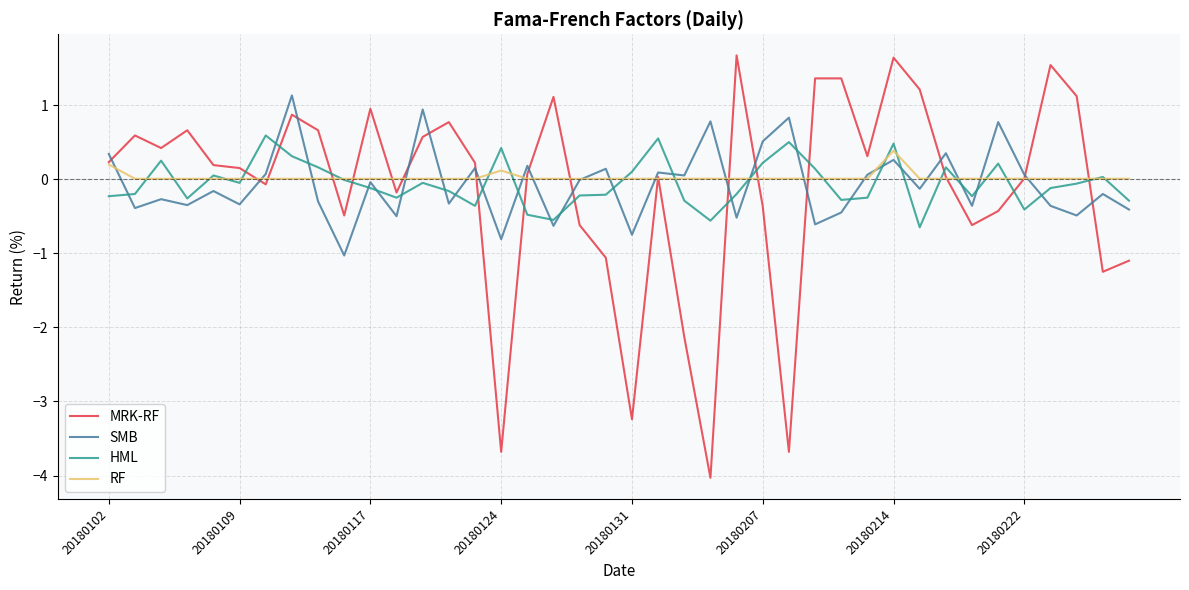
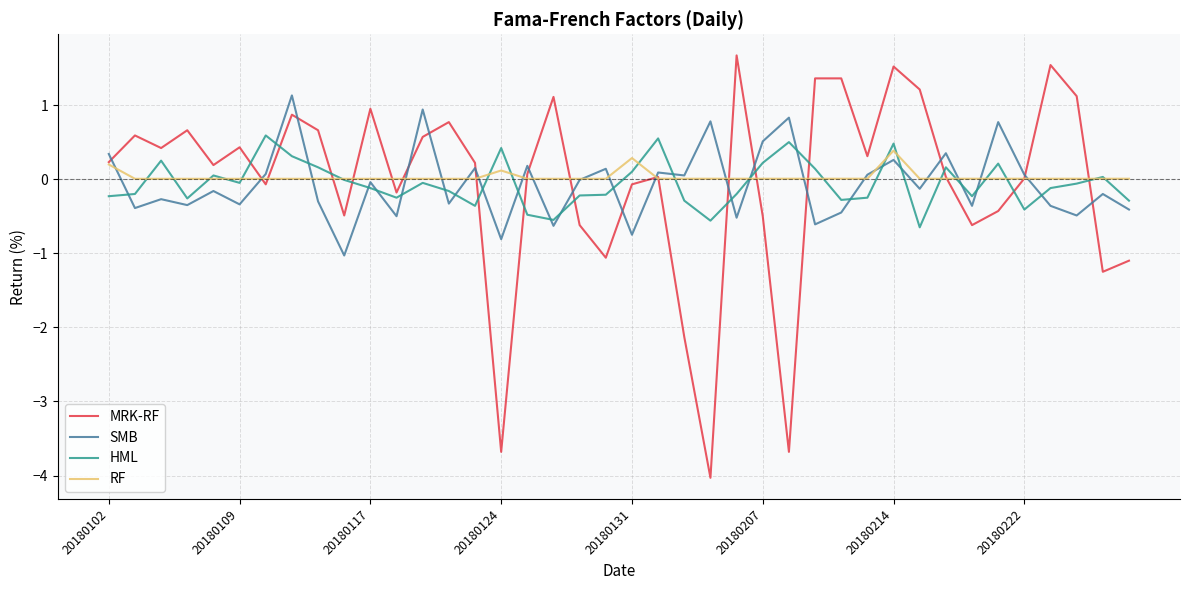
MRK-RF, 20180109: 0.2 -> 0.4
MRK-RF, 20180131: -3.2 -> -0.1
RF, 20180131: 0.0 -> 0.3
MRK-RF, 20180207: -0.4 -> -0.5
MRK-RF, 20180214: 1.6 -> 1.5
